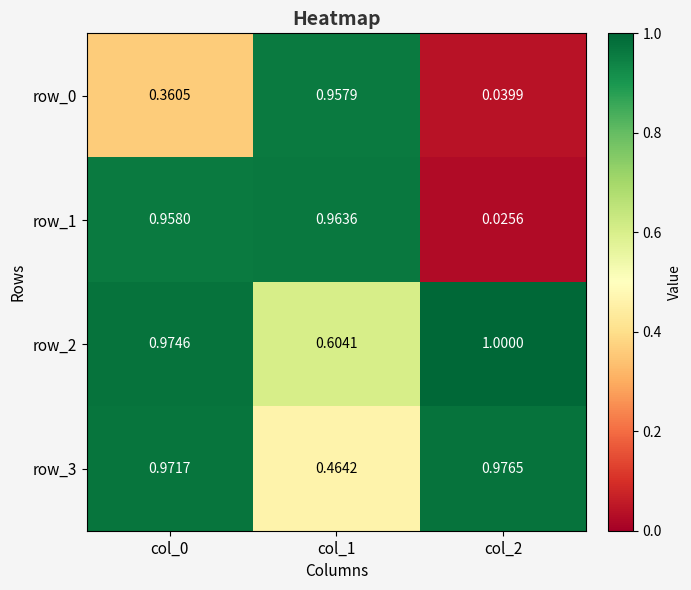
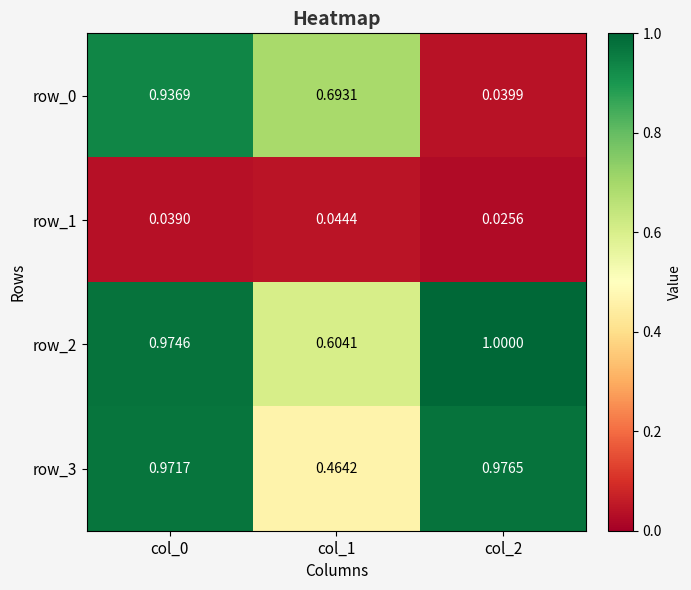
row_0, col_0: 0.3605 -> 0.9369
row_0, col_1: 0.9579 -> 0.6931
row_1, col_0: 0.9580 -> 0.0390
row_1, col_1: 0.9636 -> 0.0444
